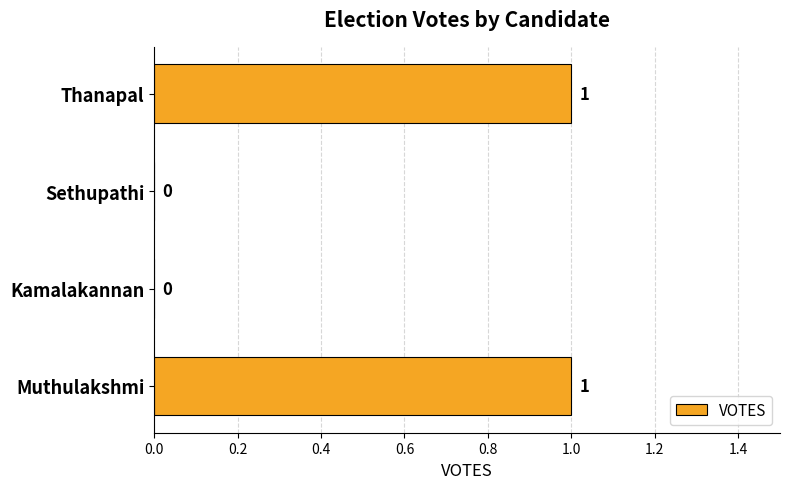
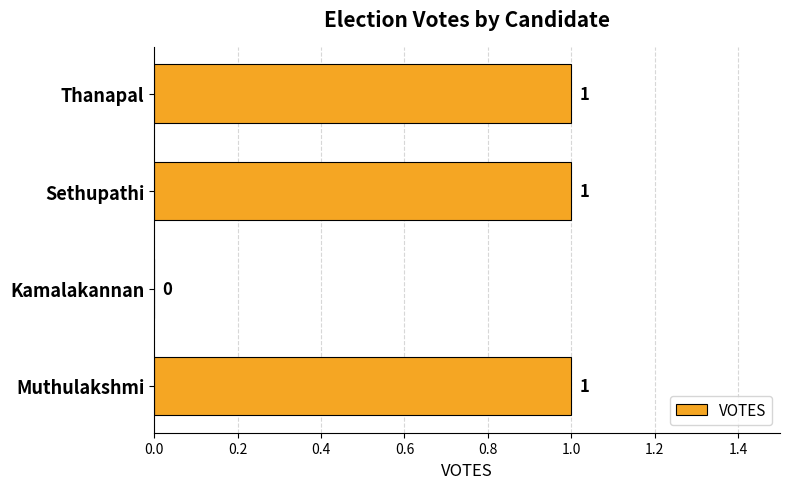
Sethupathi: 0 -> 1
